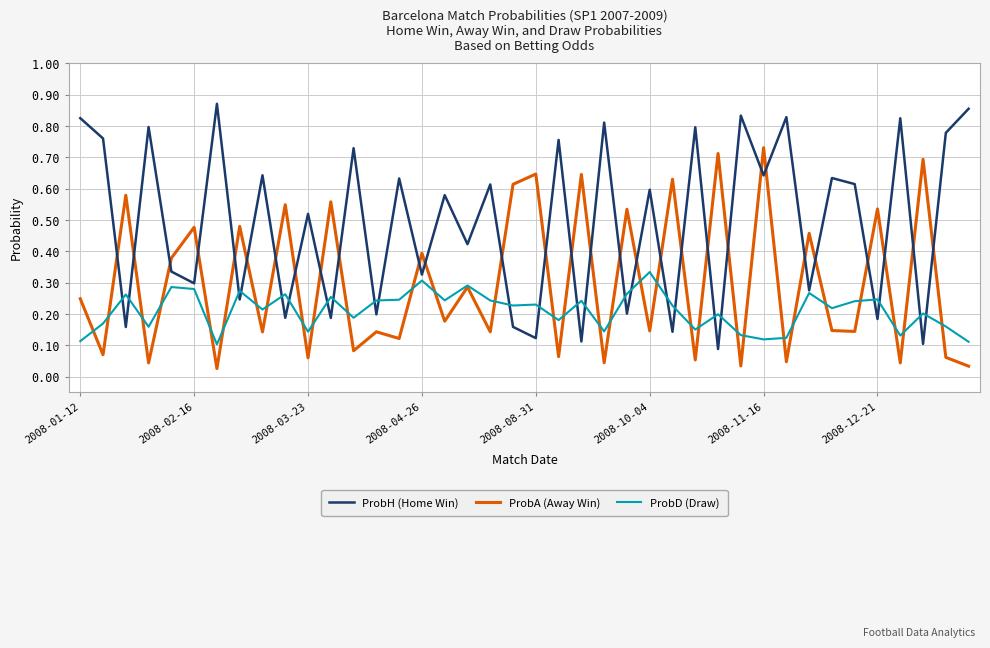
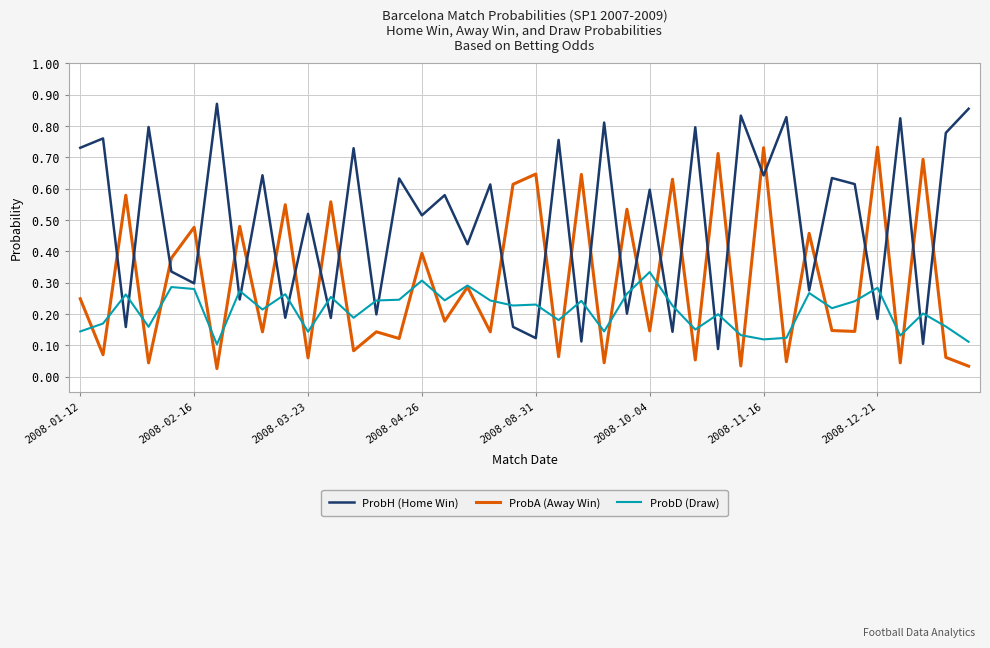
ProbH (Home Win), 2008-01-12: 0.83 -> 0.73
ProbD (Draw), 2008-01-12: 0.11 -> 0.14
ProbH (Home Win), 2008-04-26: 0.33 -> 0.52
ProbA (Away Win), 2008-12-21: 0.54 -> 0.73
ProbD (Draw), 2008-12-21: 0.25 -> 0.28
